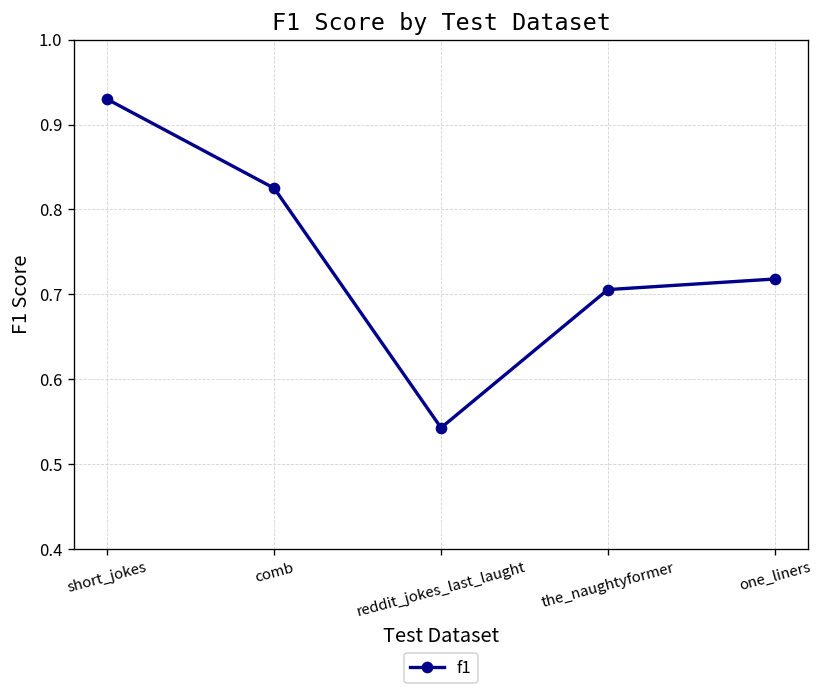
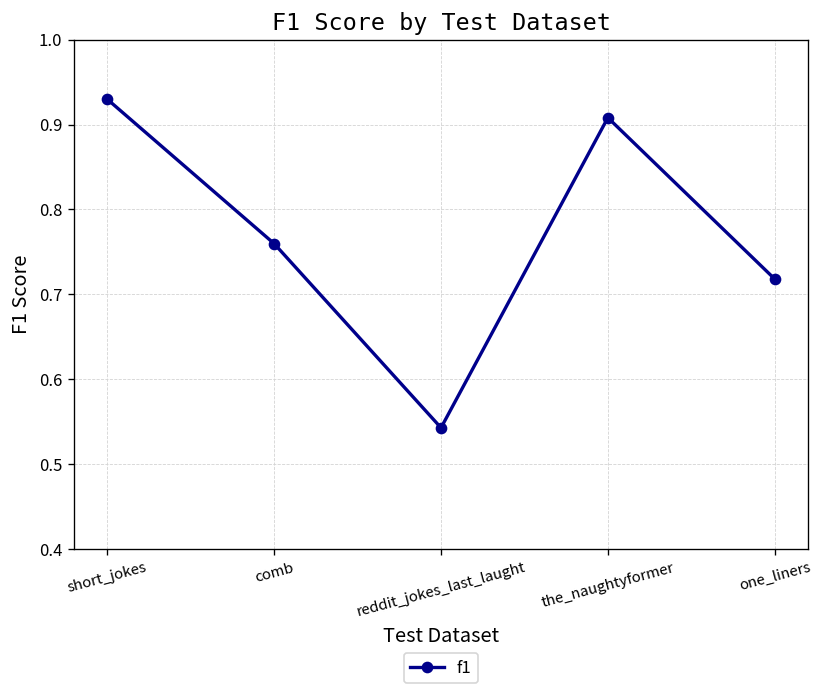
comb: 0.82 -> 0.76
the_naughtyformer: 0.71 -> 0.91
